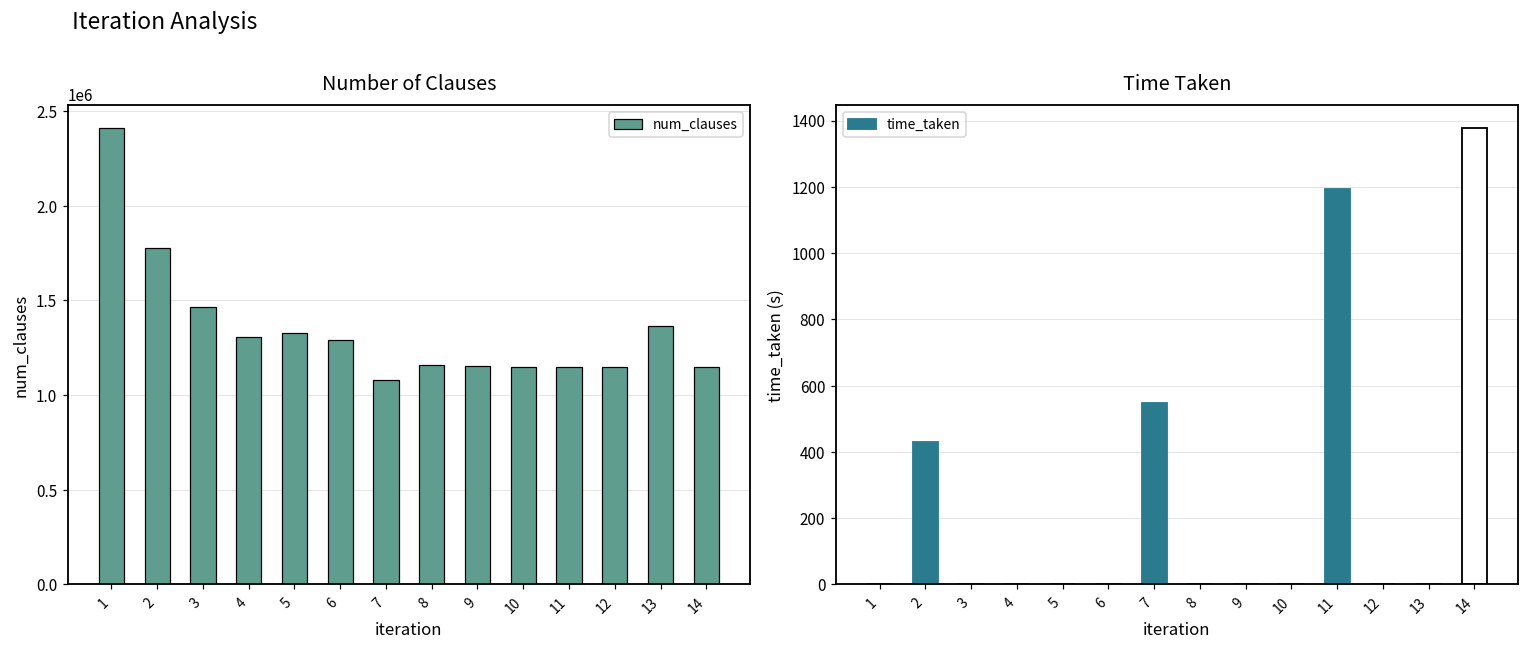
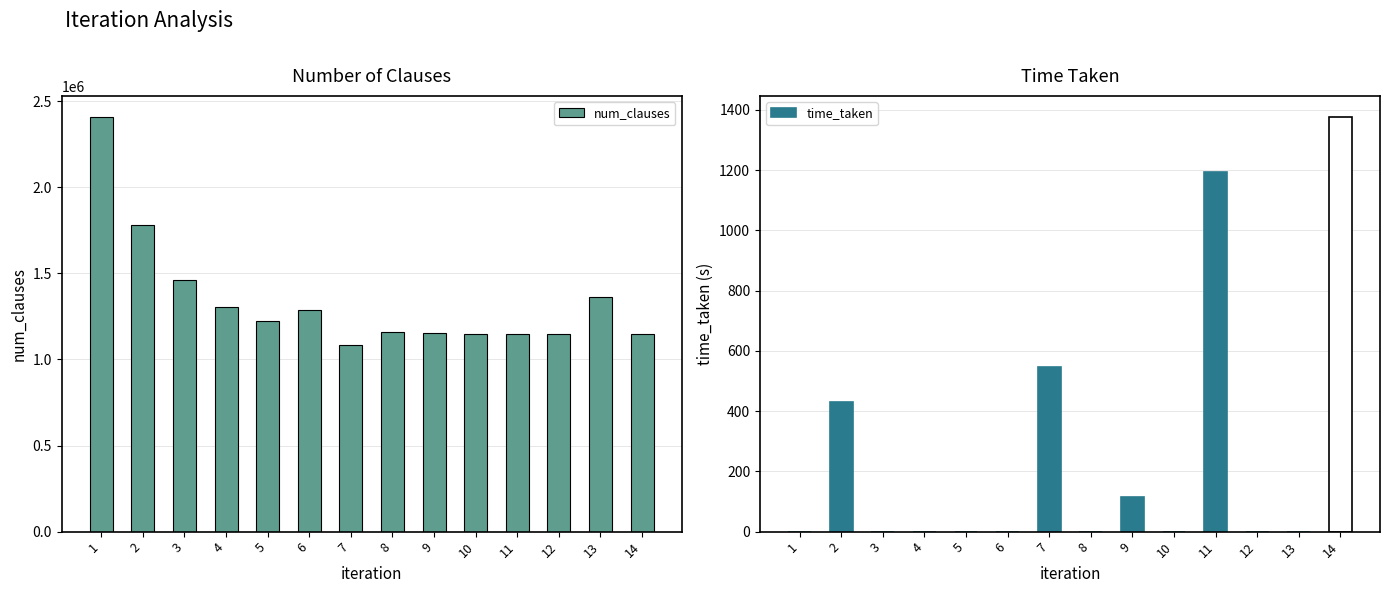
Number of Clauses, 5: 1330000 -> 1230000
Time Taken, 9: 0 -> 120
